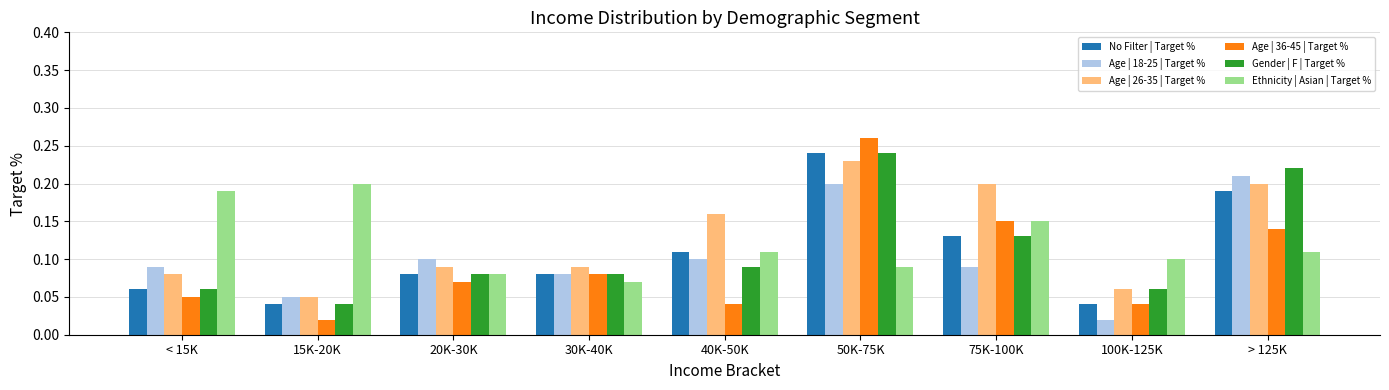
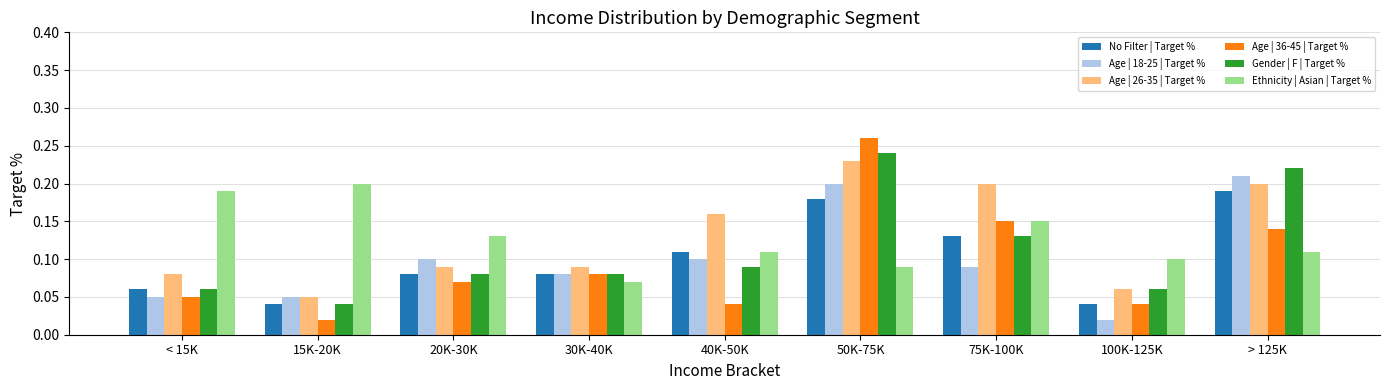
Age | 18-25 | Target %, < 15K: 0.09 -> 0.05
Ethnicity | Asian | Target %, 20K-30K: 0.08 -> 0.13
No Filter | Target %, 50K-75K: 0.24 -> 0.18
